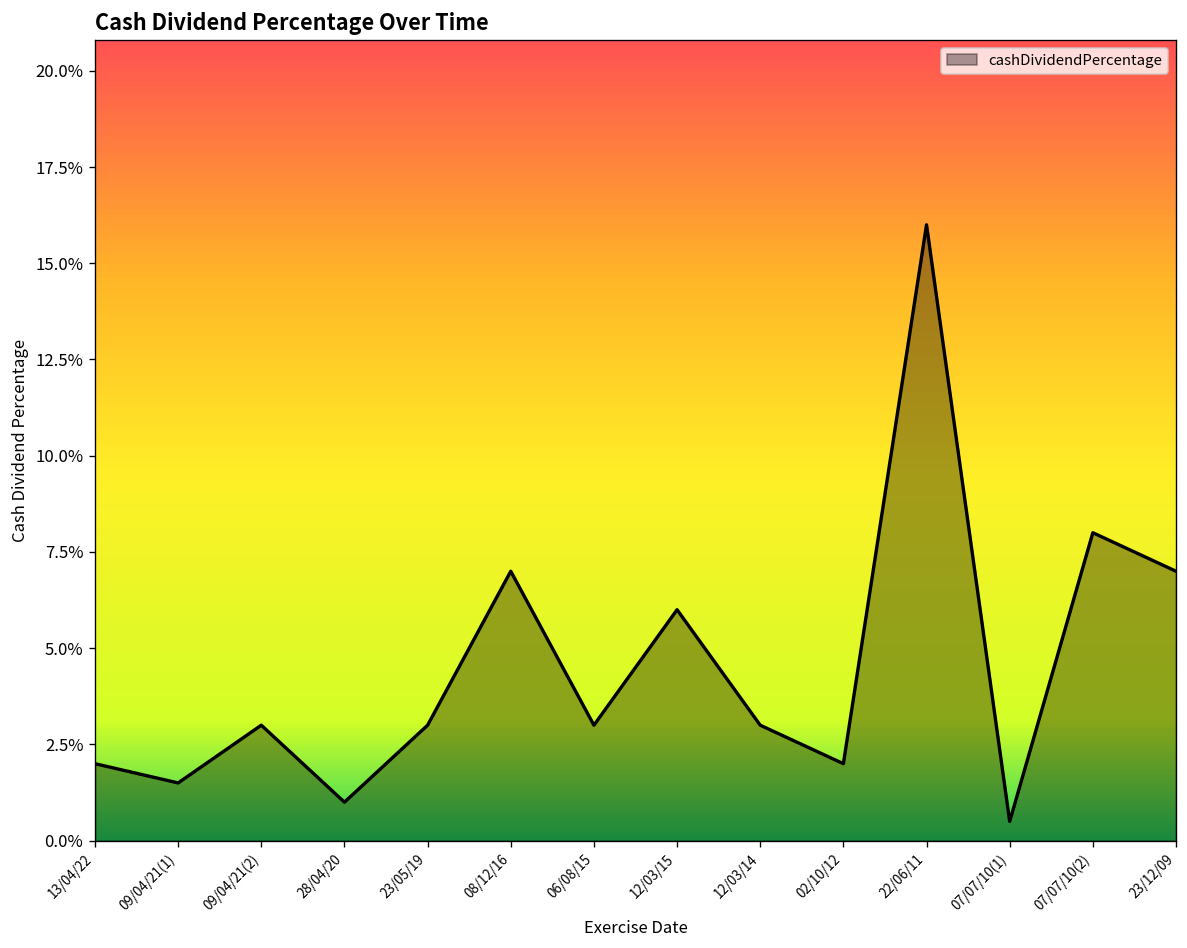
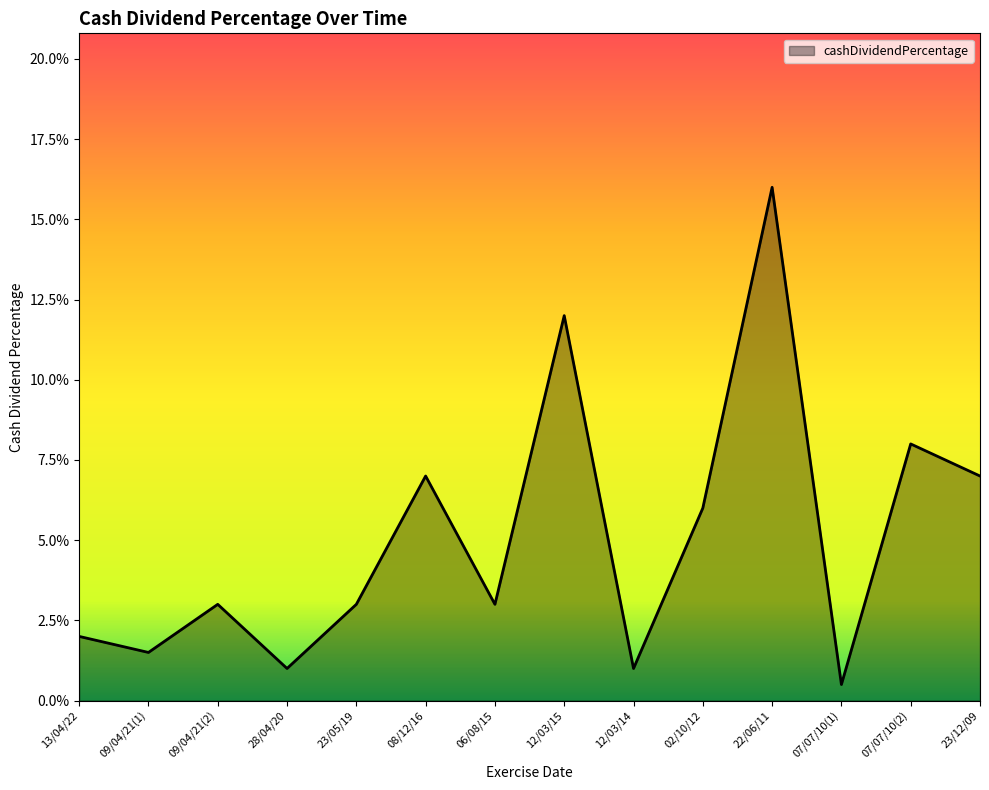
12/03/15: 6.0% -> 12.0%
12/03/14: 3.0% -> 1.0%
02/10/12: 2.0% -> 6.0%
